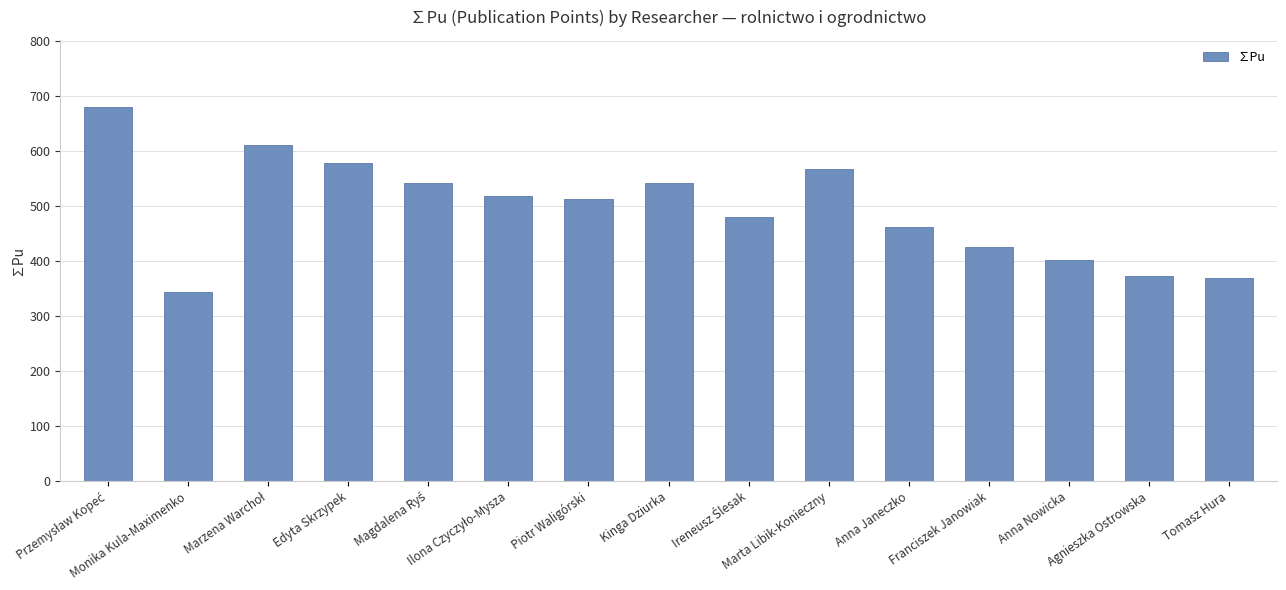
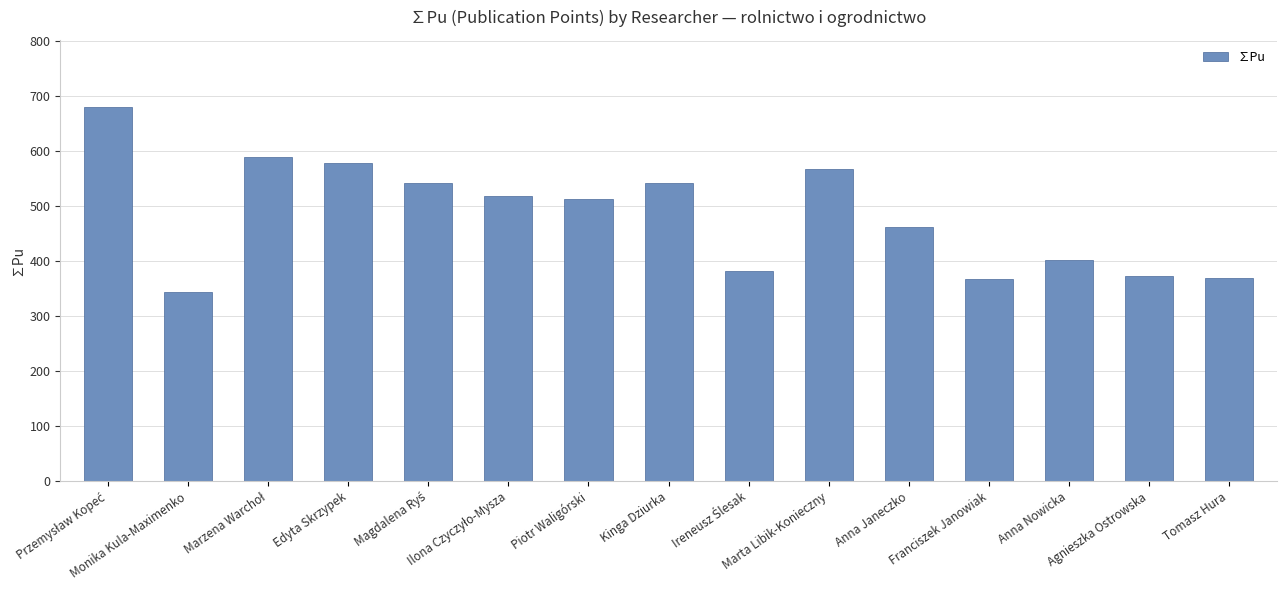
Marzena Warchoł: 610 -> 590
Ireneusz Ślesak: 480 -> 380
Franciszek Janowiak: 430 -> 370
